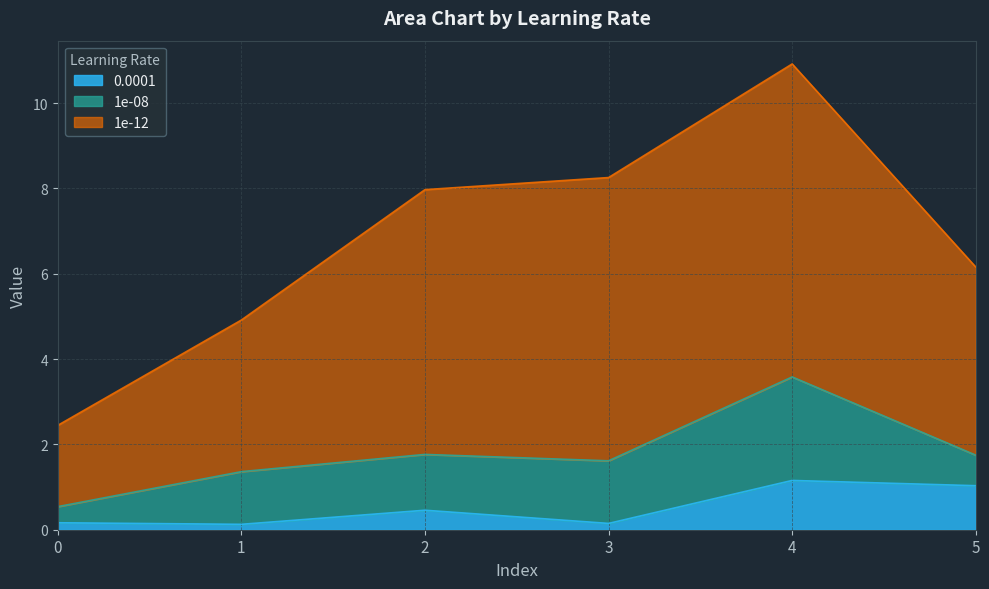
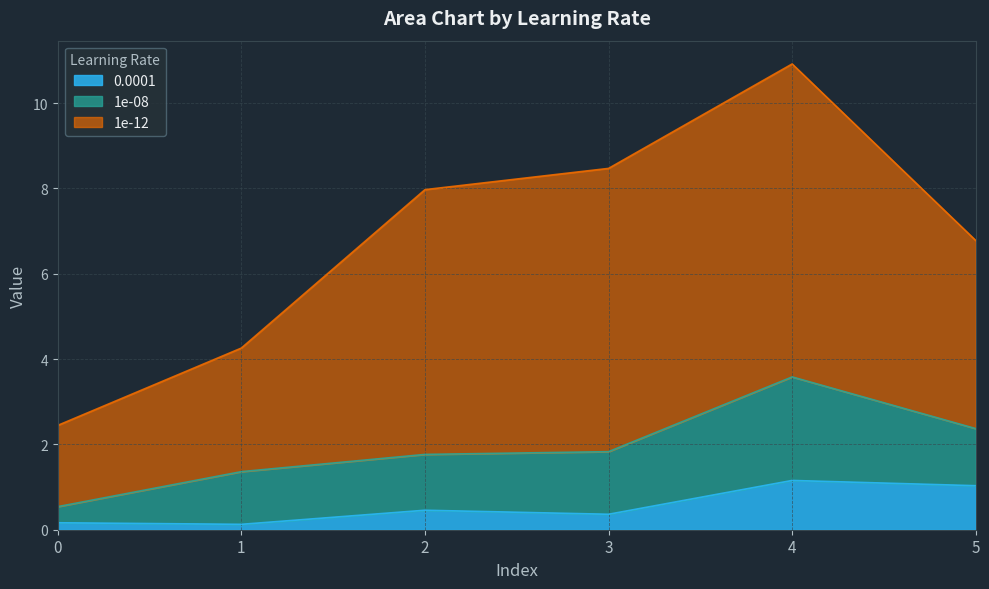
1e-12, 1: 3.6 -> 2.9
0.0001, 3: 0.1 -> 0.4
1e-08, 5: 0.7 -> 1.3
